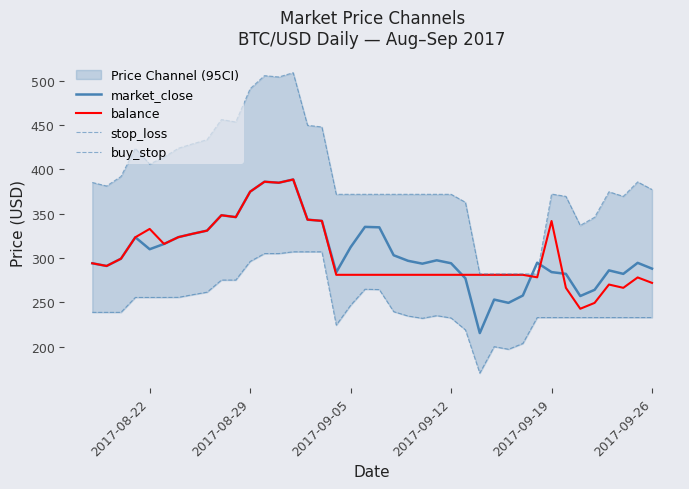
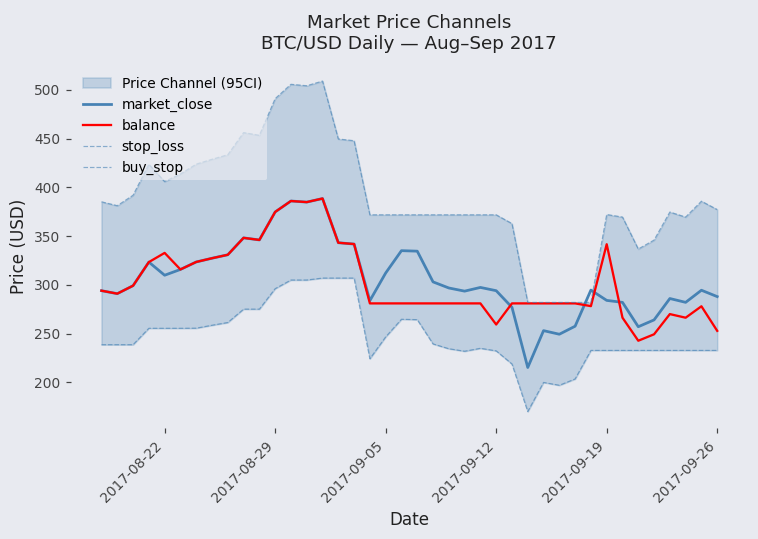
balance, 2017-09-12: 280 -> 260
balance, 2017-09-26: 270 -> 250
